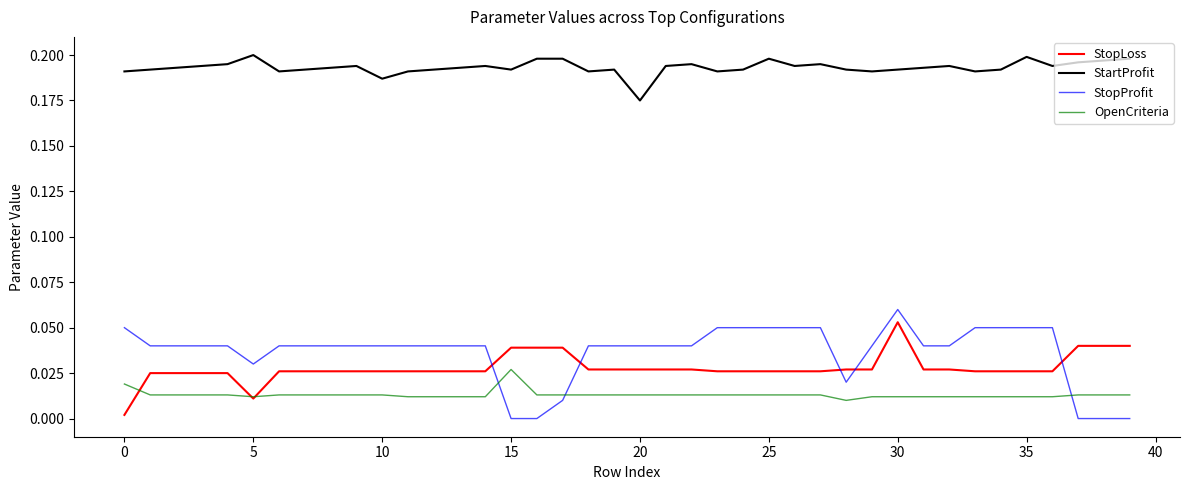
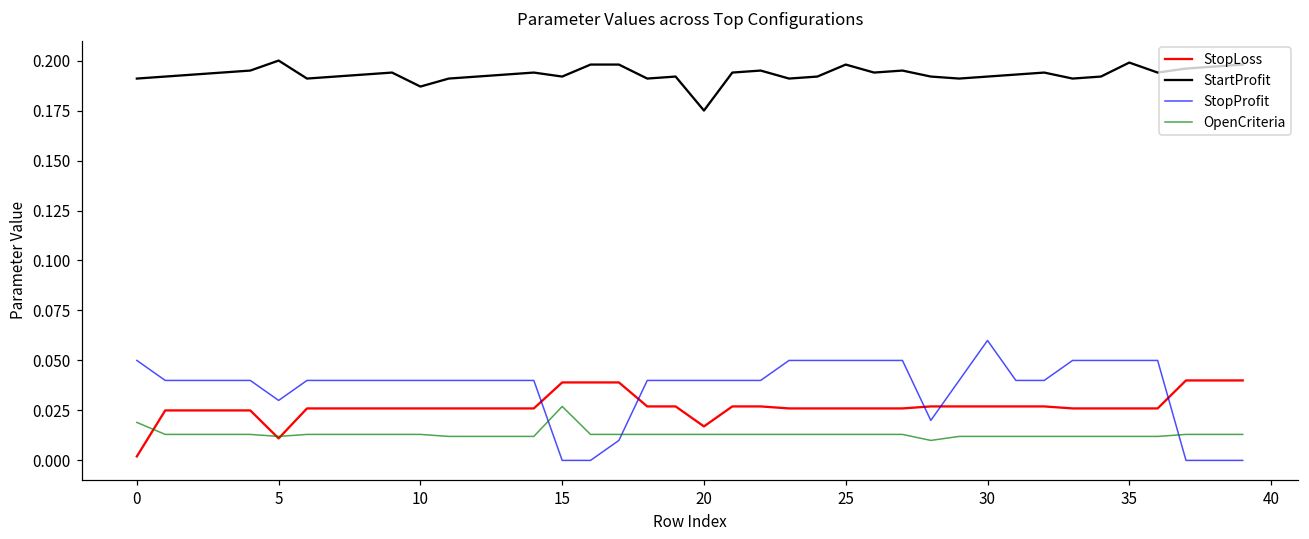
StopLoss, 20: 0.027 -> 0.017
StopLoss, 30: 0.053 -> 0.027
